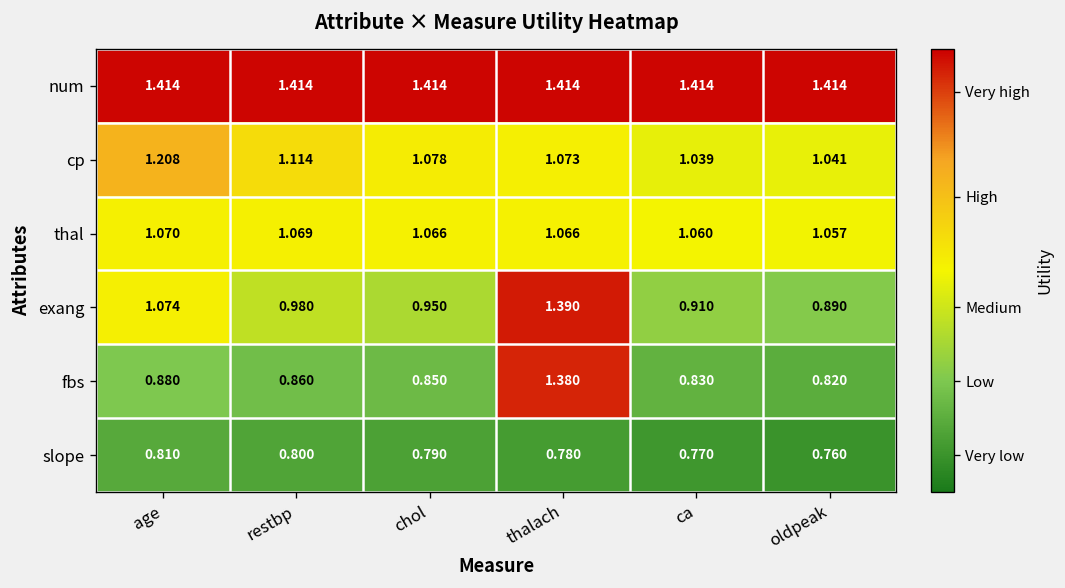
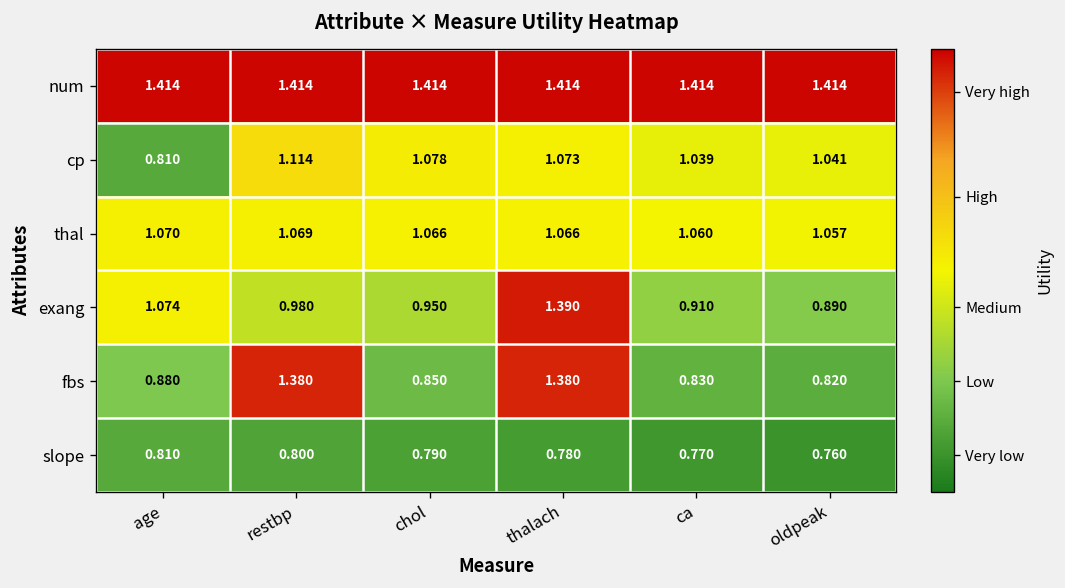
cp, age: 1.208 -> 0.810
fbs, restbp: 0.860 -> 1.380
